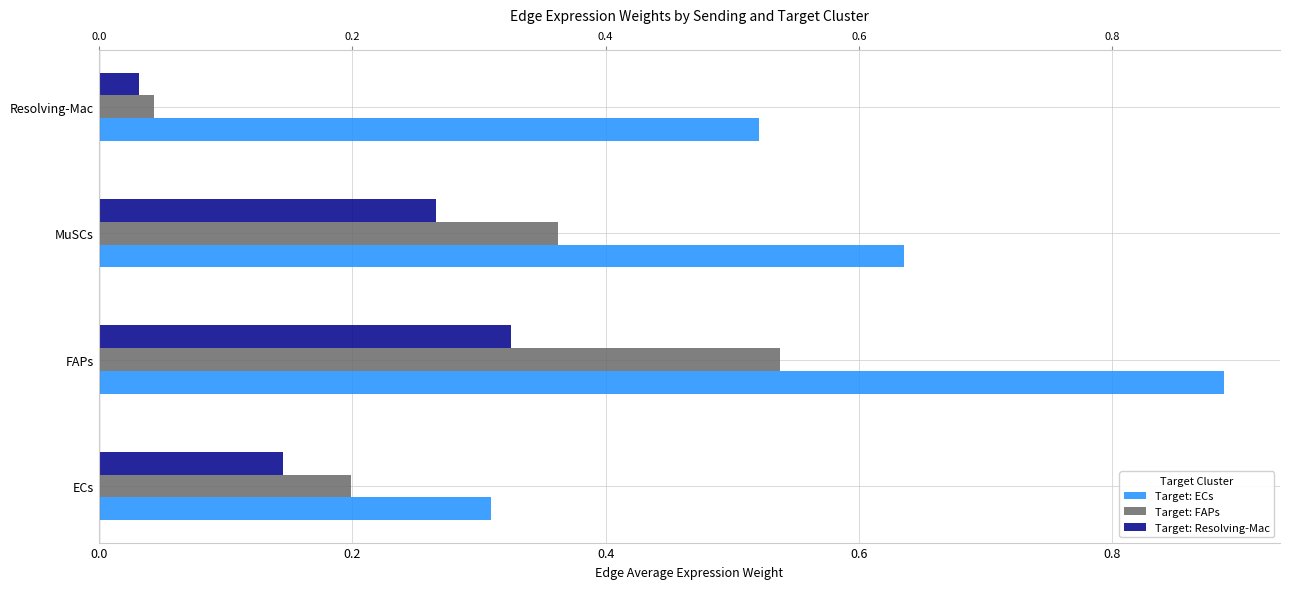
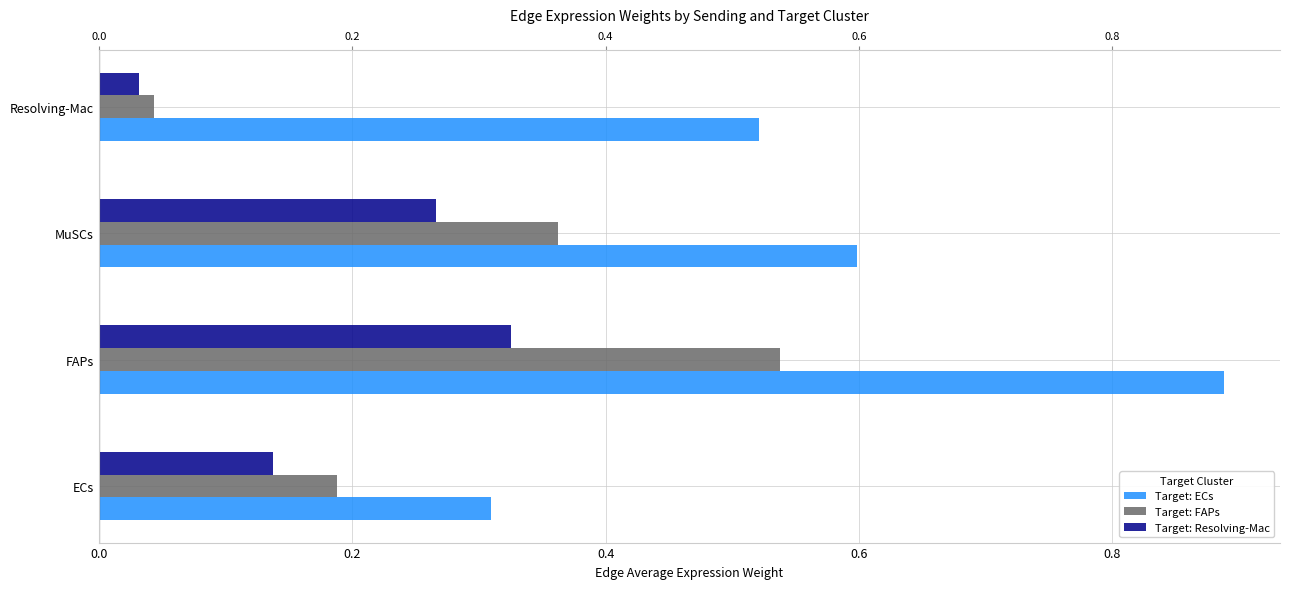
Target: ECs, MuSCs: 0.635 -> 0.599
Target: Resolving-Mac, ECs: 0.145 -> 0.138
Target: FAPs, ECs: 0.199 -> 0.188
